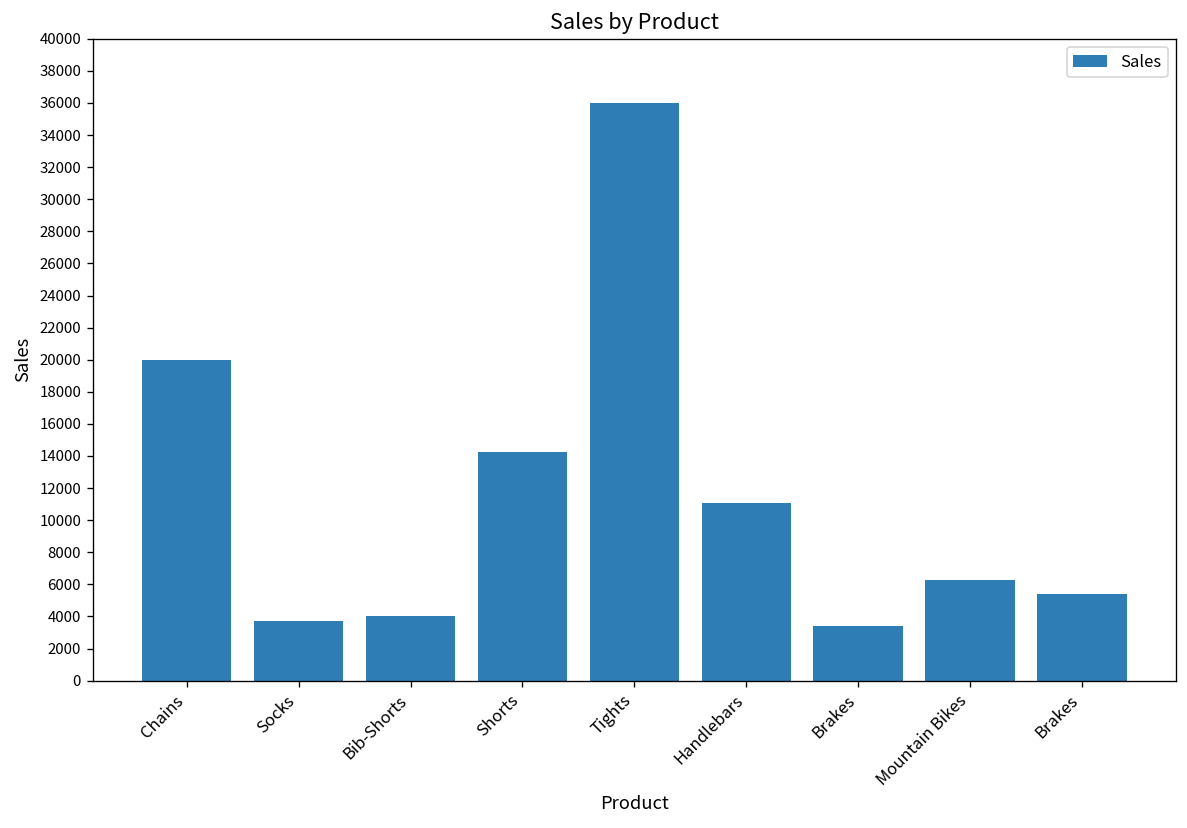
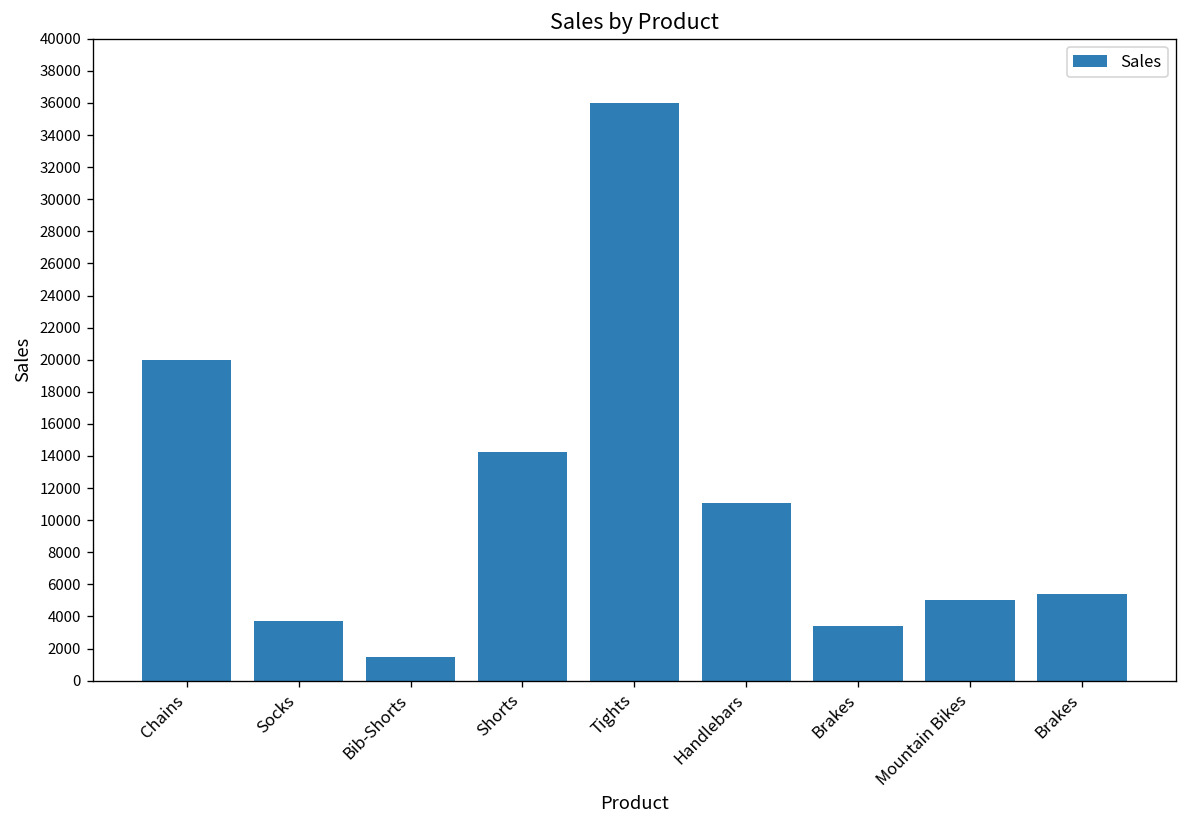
Bib-Shorts: 4000 -> 1400
Mountain Bikes: 6300 -> 5000
